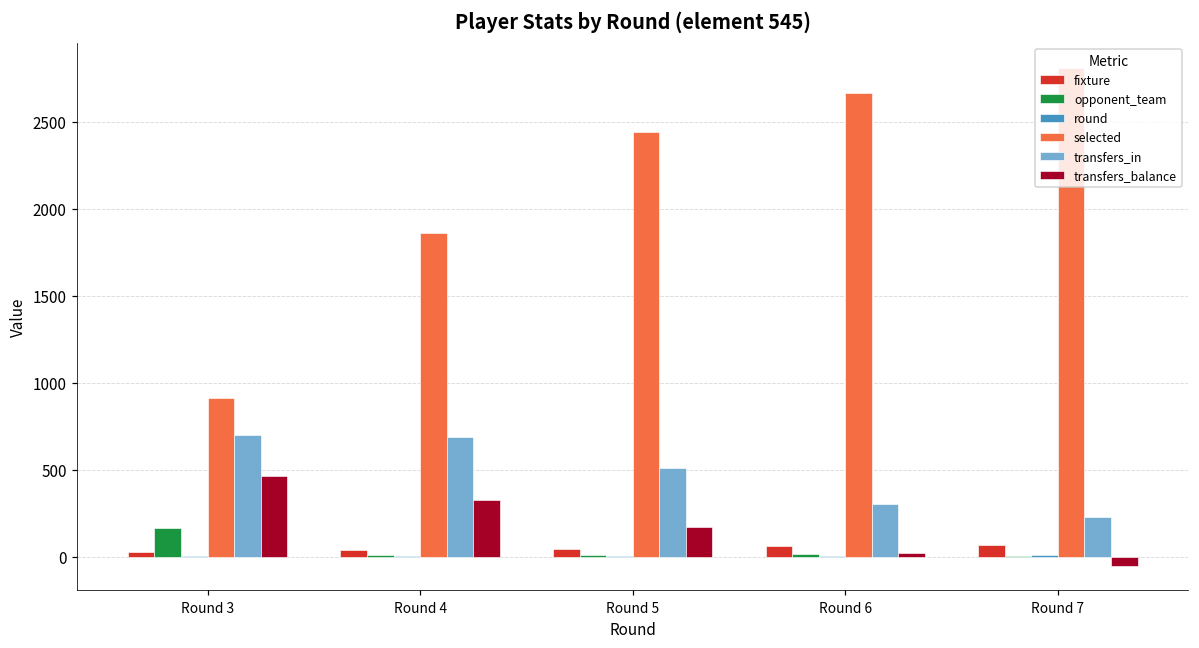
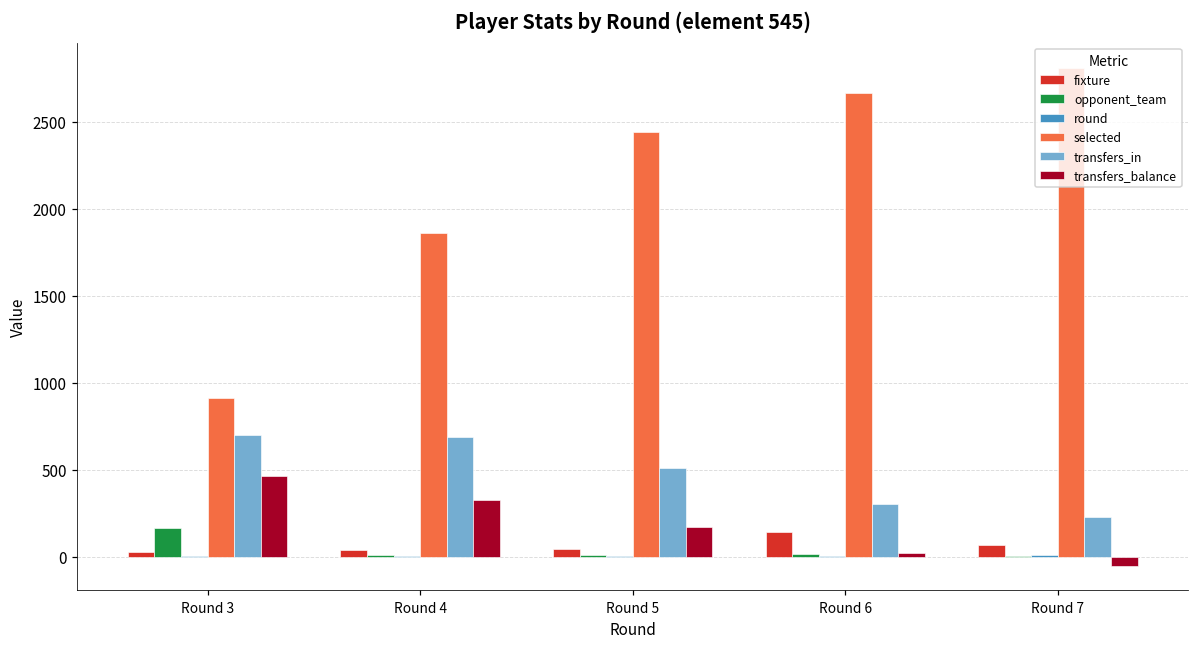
fixture, Round 6: 60 -> 140
